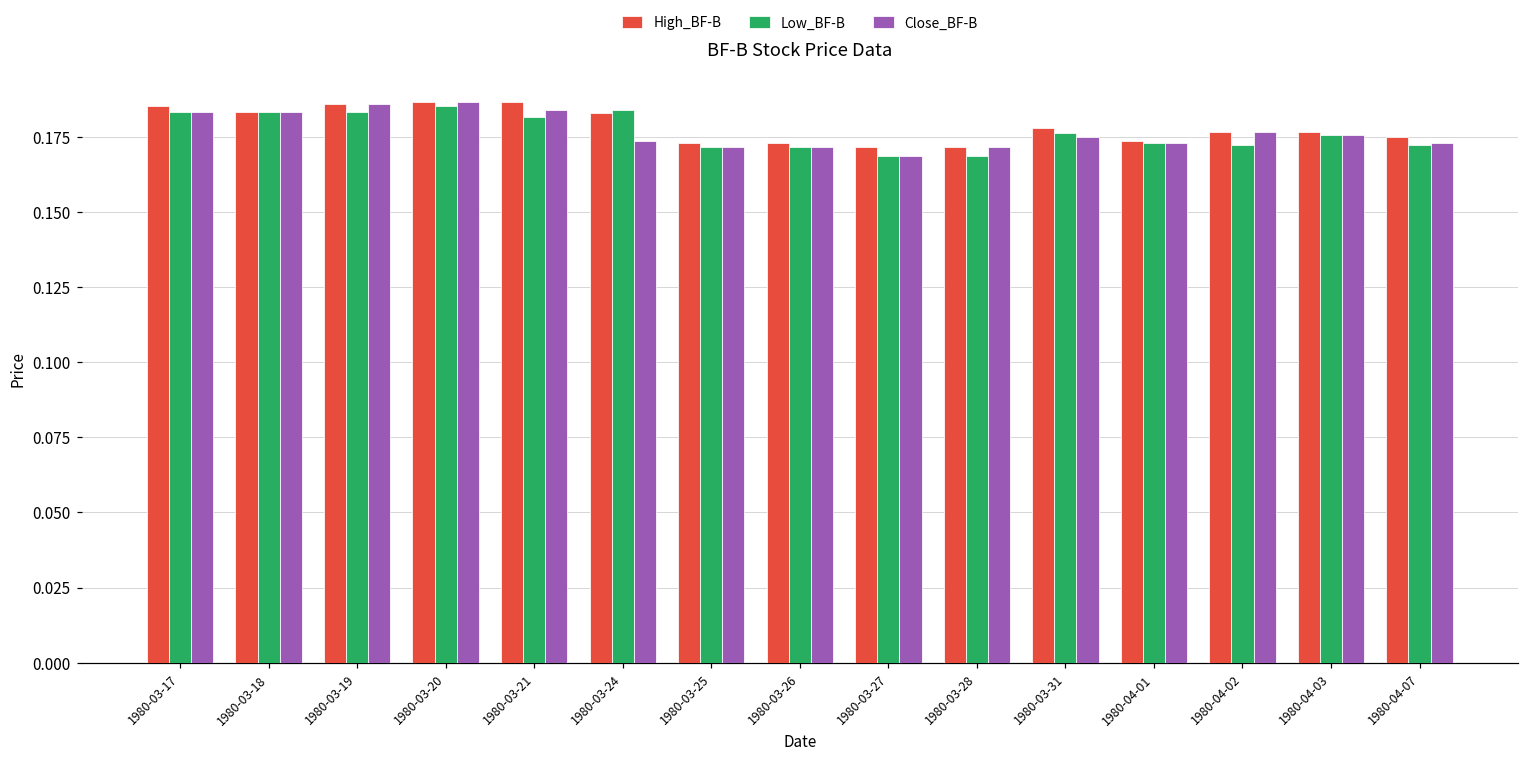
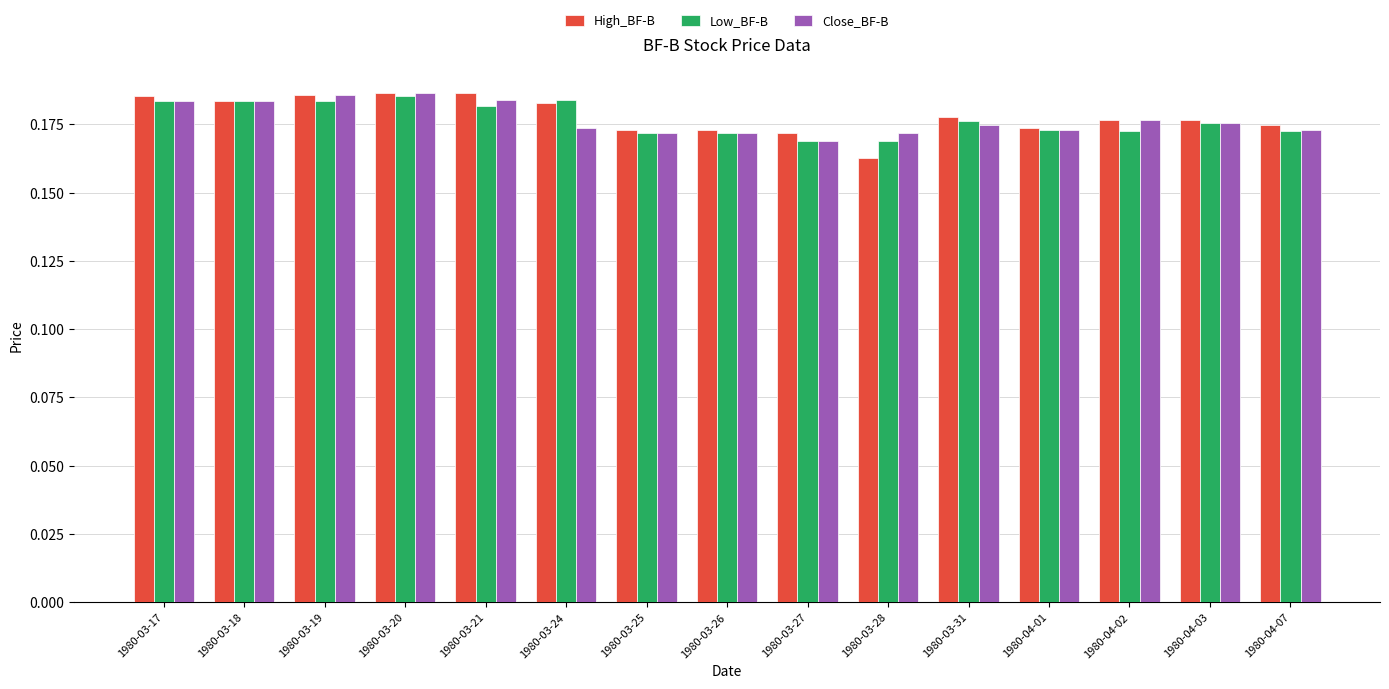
High_BF-B, 1980-03-28: 0.172 -> 0.163
